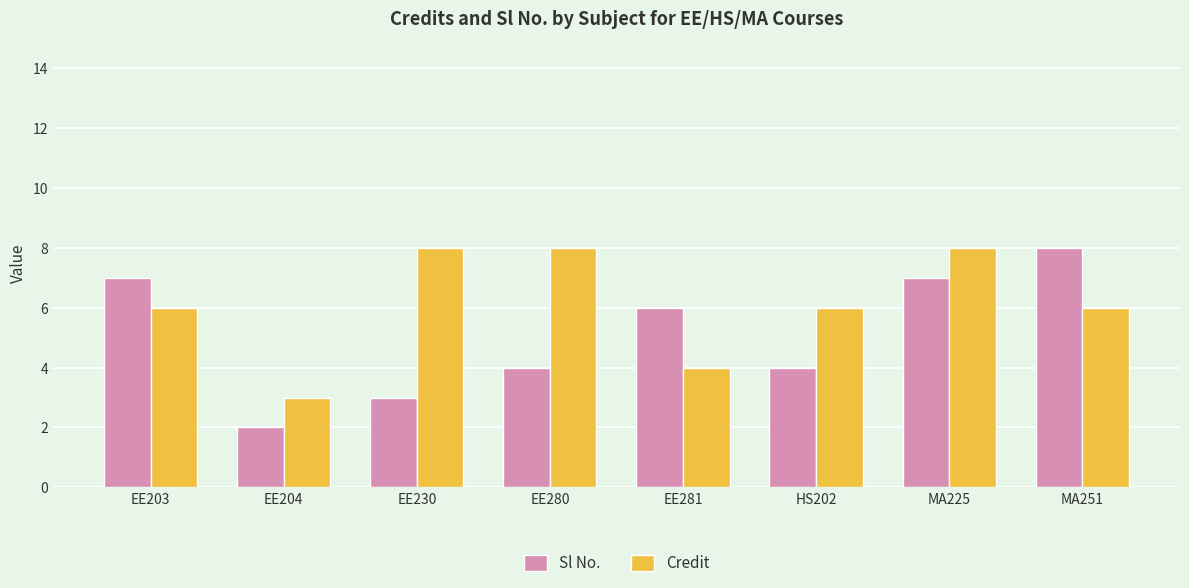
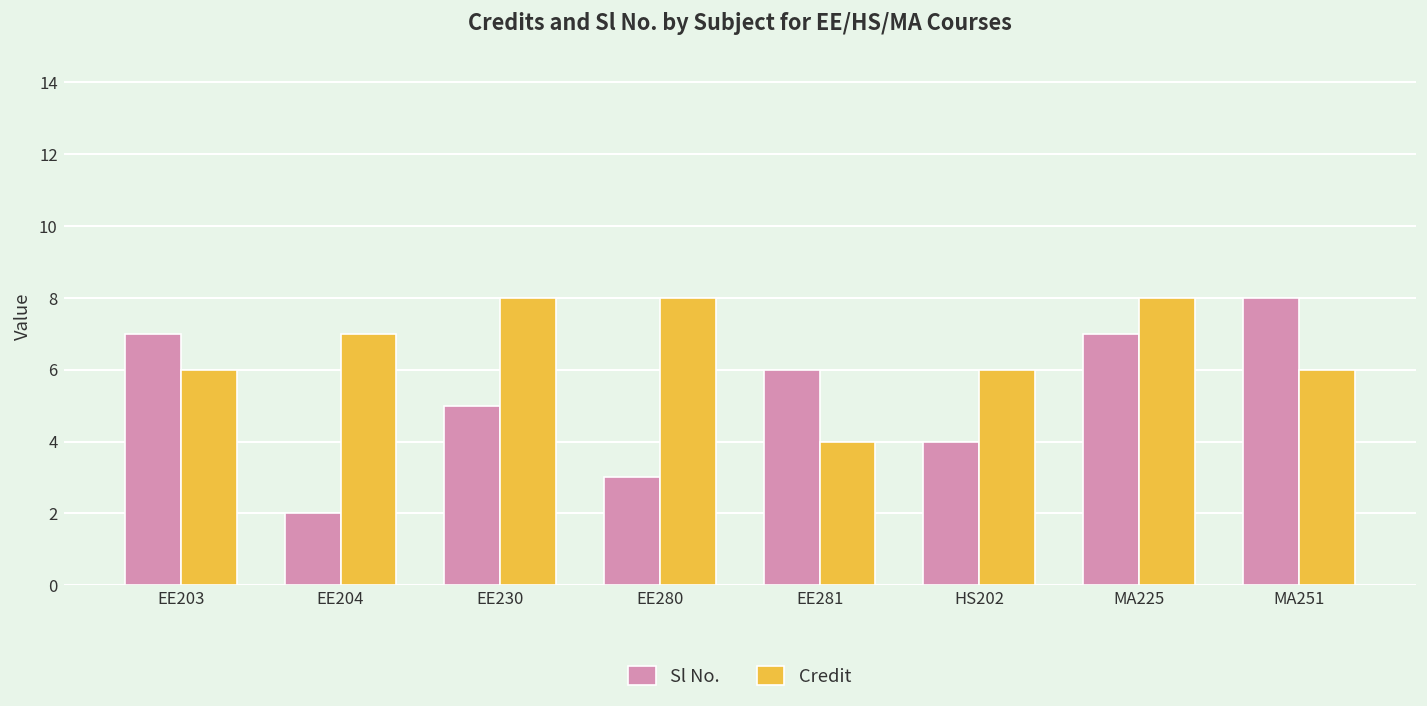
Credit, EE204: 3 -> 7
Sl No., EE230: 3 -> 5
Sl No., EE280: 4 -> 3
